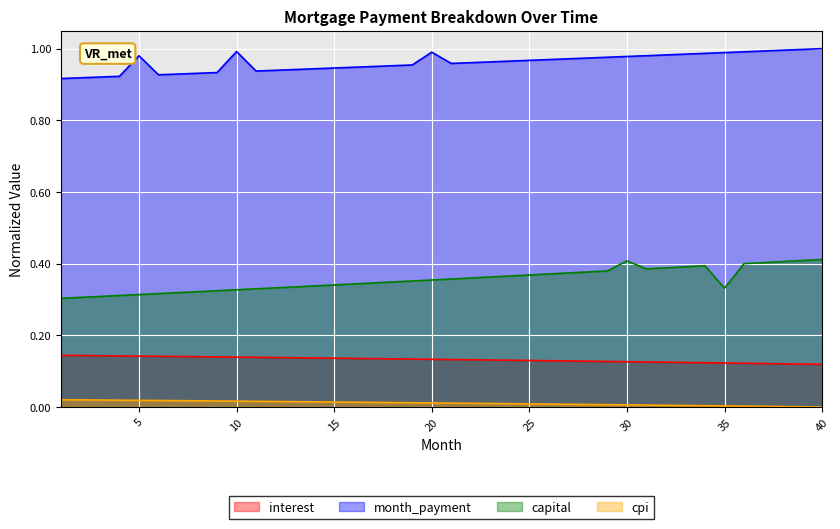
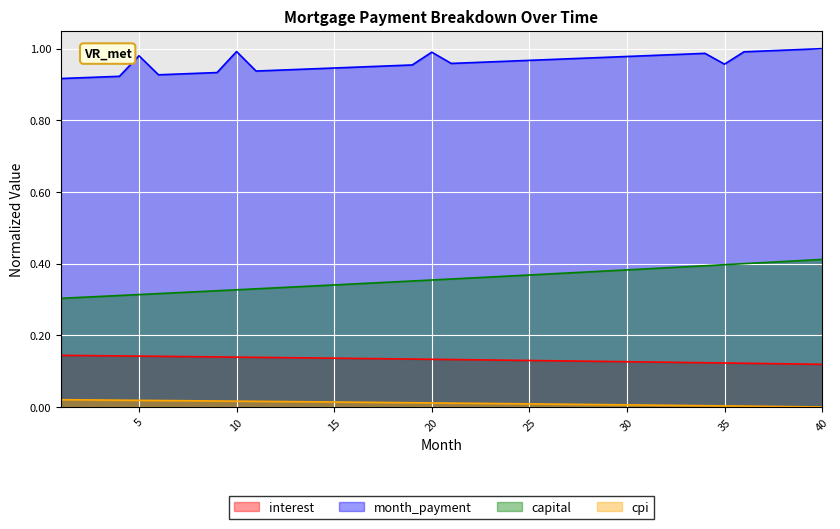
capital, 30: 0.41 -> 0.38
month_payment, 35: 0.99 -> 0.96
capital, 35: 0.33 -> 0.40
